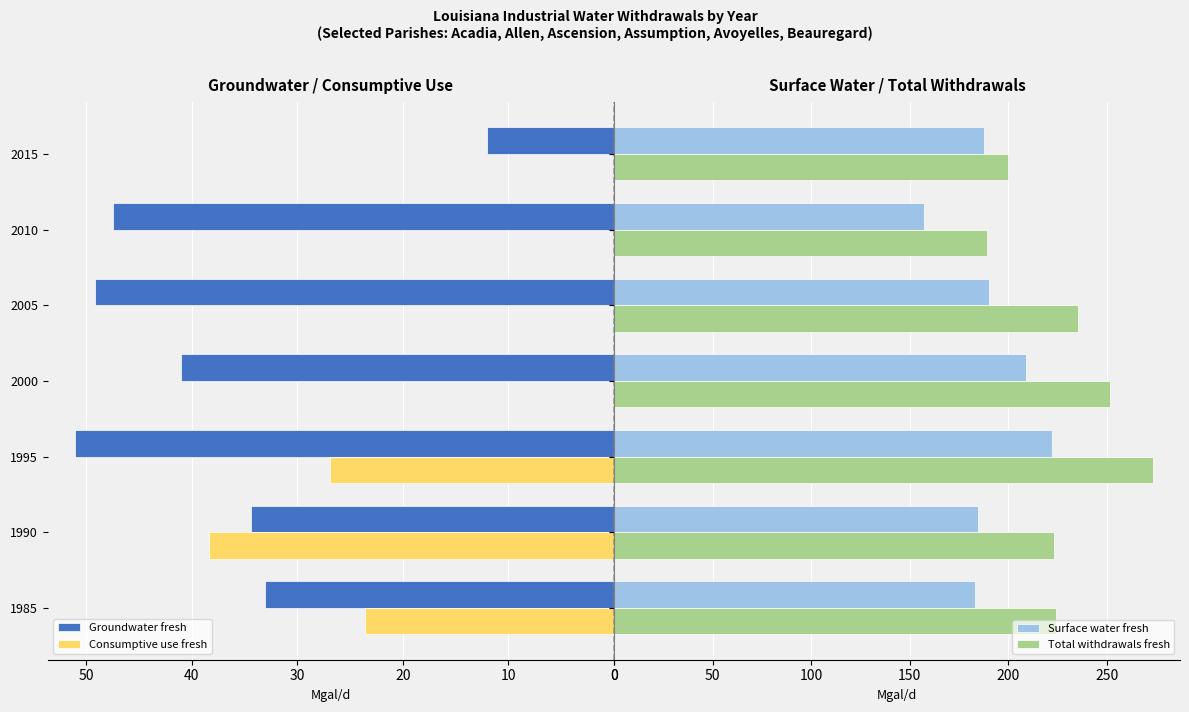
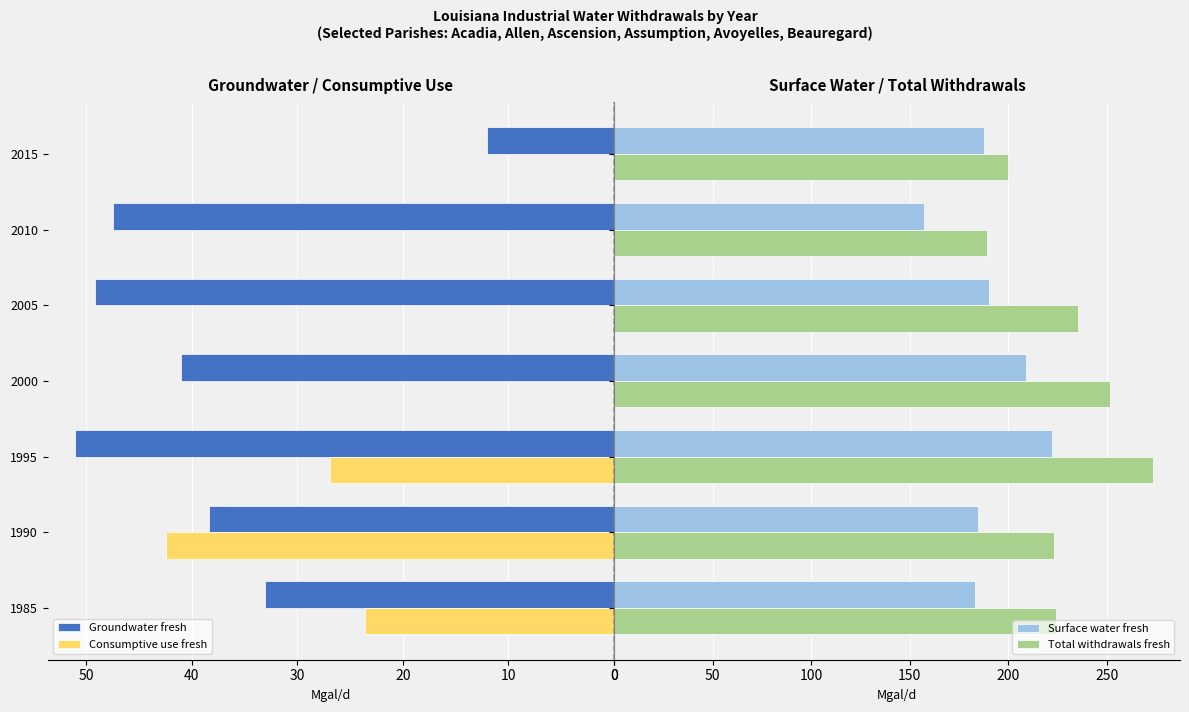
Groundwater / Consumptive Use, Groundwater fresh, 1990: 34.3 -> 38.4
Groundwater / Consumptive Use, Consumptive use fresh, 1990: 38.4 -> 42.4
